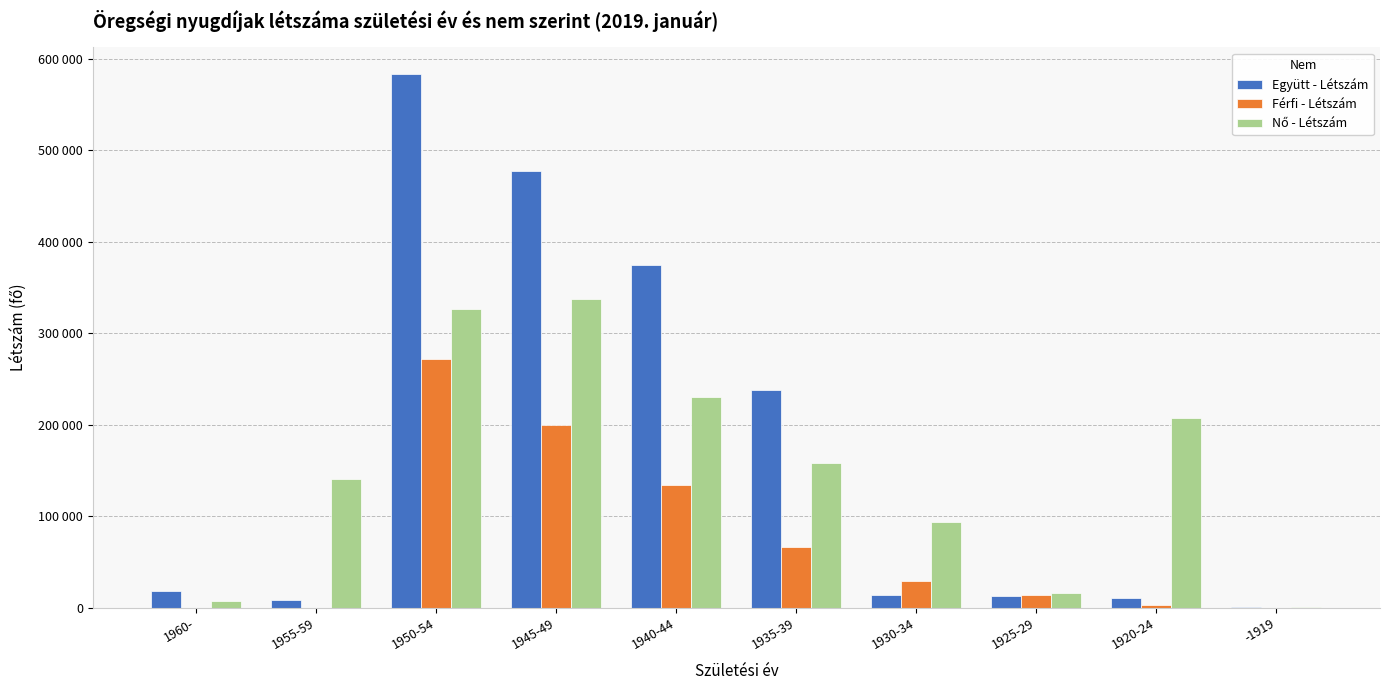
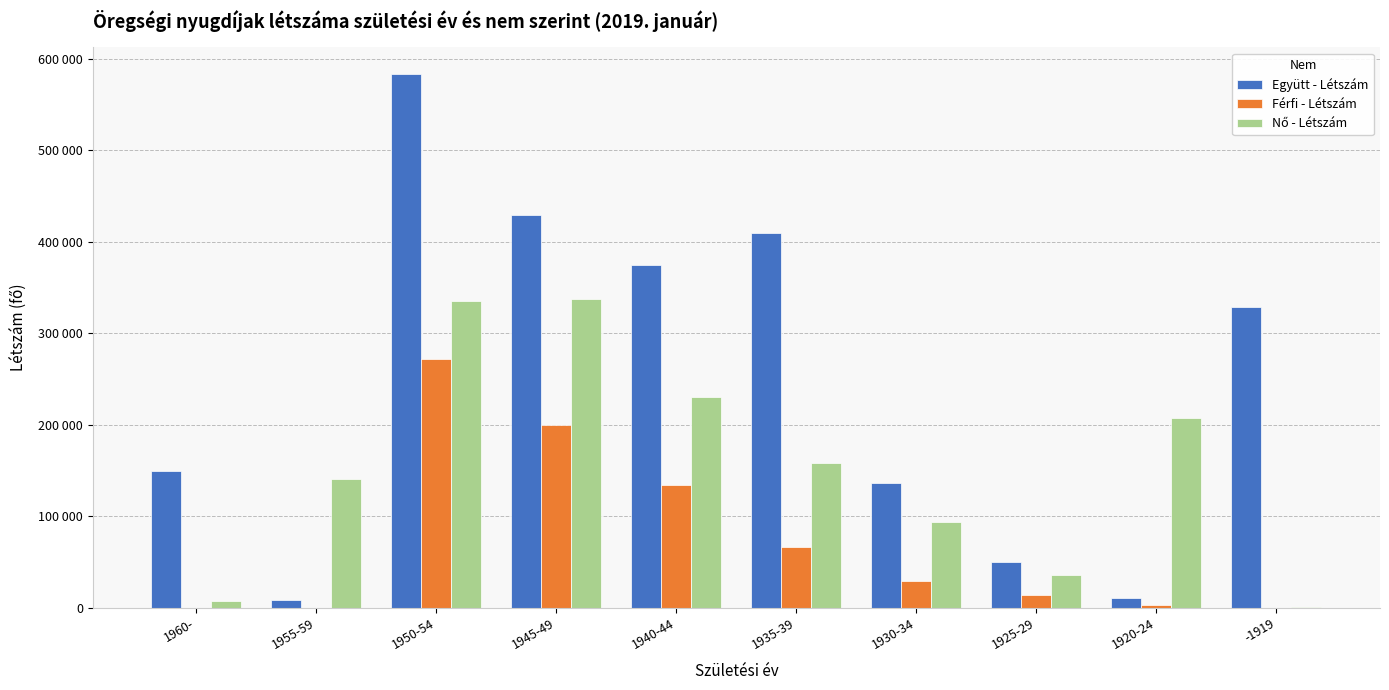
Együtt - Létszám, 1960-: 20000 -> 150000
Nő - Létszám, 1950-54: 330000 -> 340000
Együtt - Létszám, 1945-49: 480000 -> 430000
Együtt - Létszám, 1935-39: 240000 -> 410000
Együtt - Létszám, 1930-34: 10000 -> 140000
Együtt - Létszám, 1925-29: 10000 -> 50000
Nő - Létszám, 1925-29: 20000 -> 40000
Együtt - Létszám, -1919: 0 -> 330000
